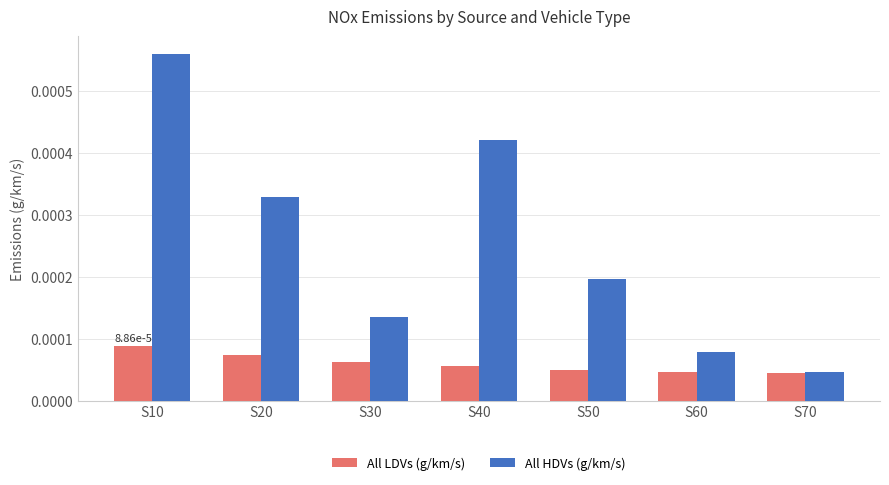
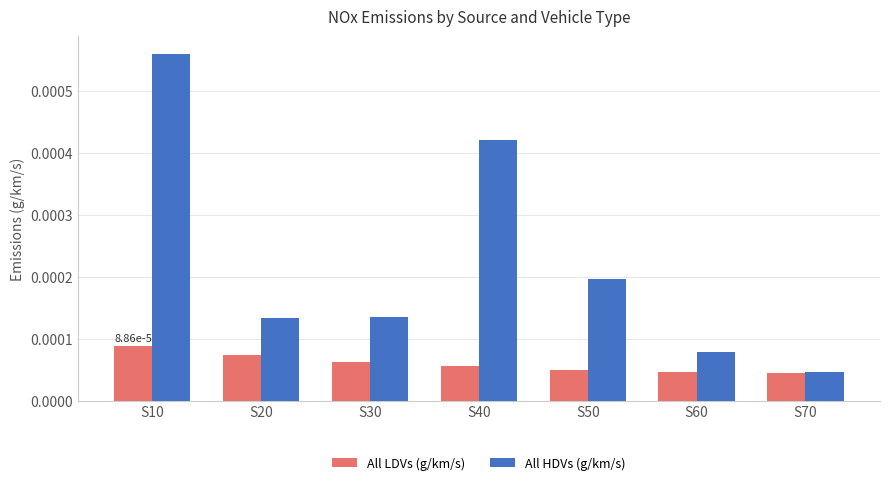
All HDVs (g/km/s), S20: 0.00033 -> 0.00013
